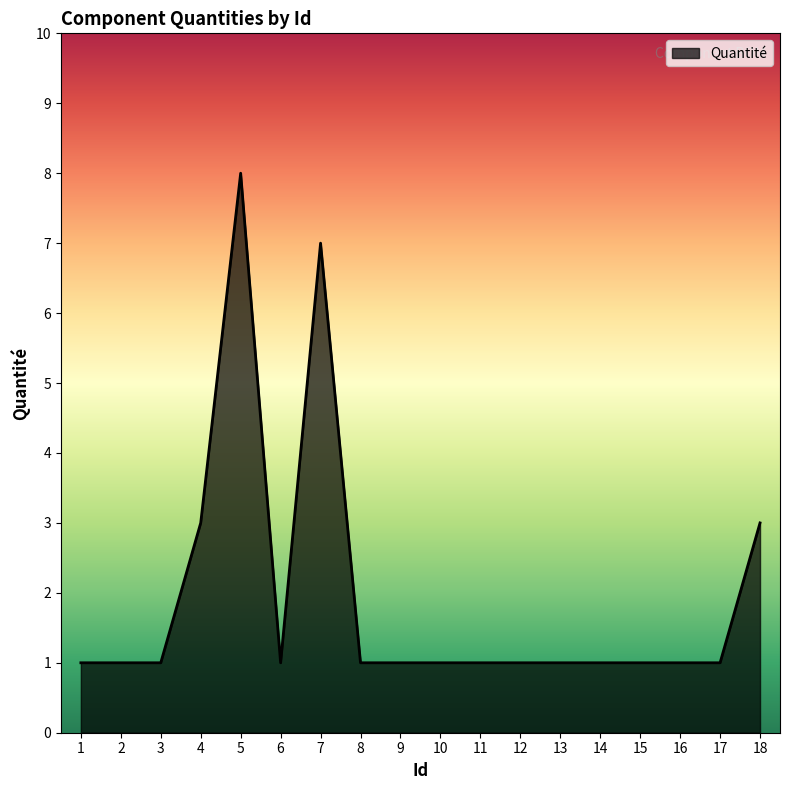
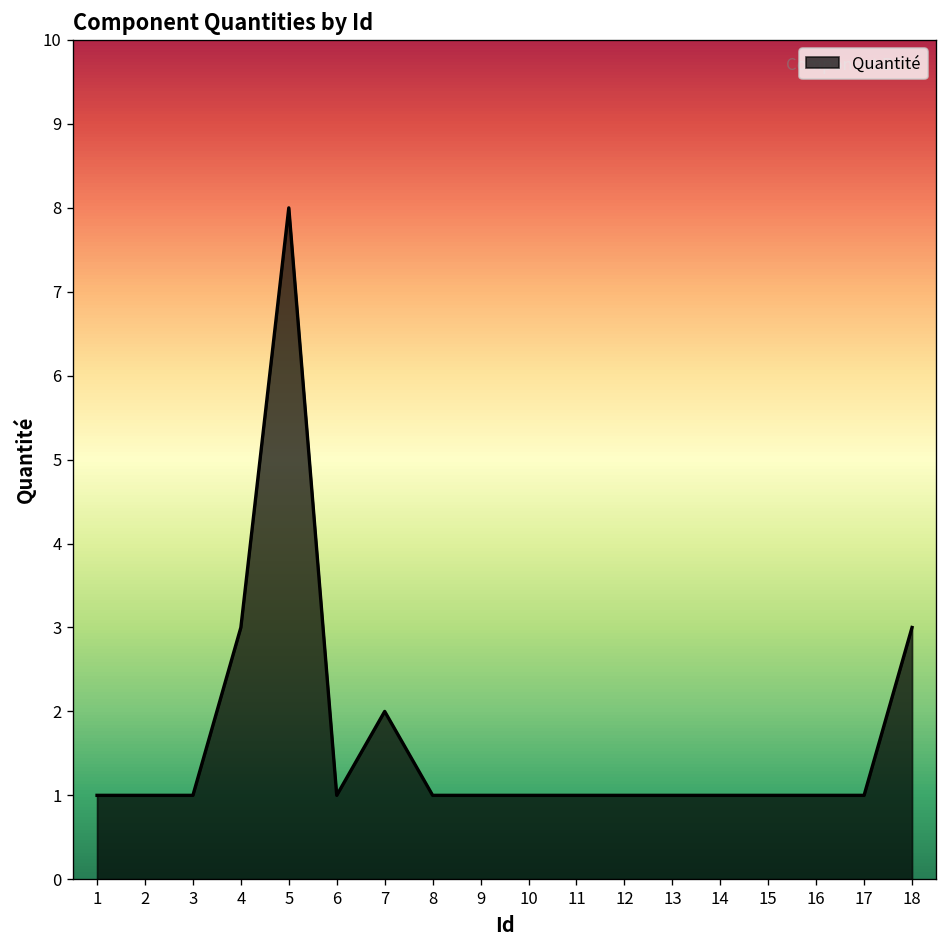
7: 7 -> 2
